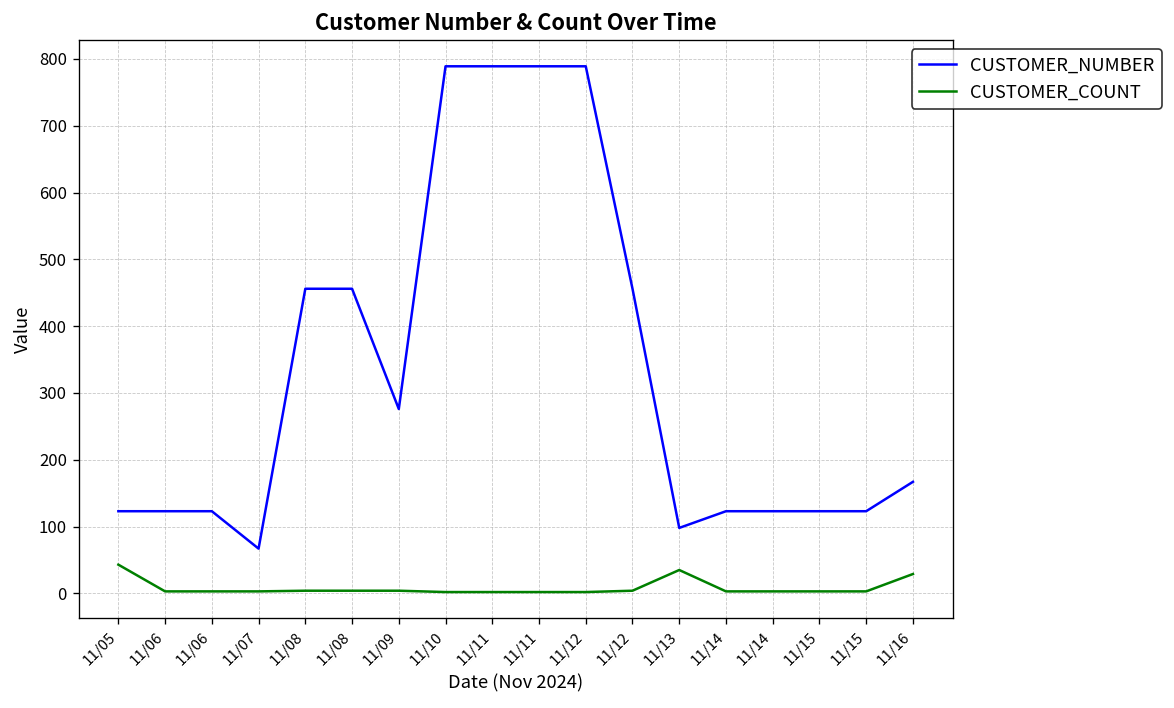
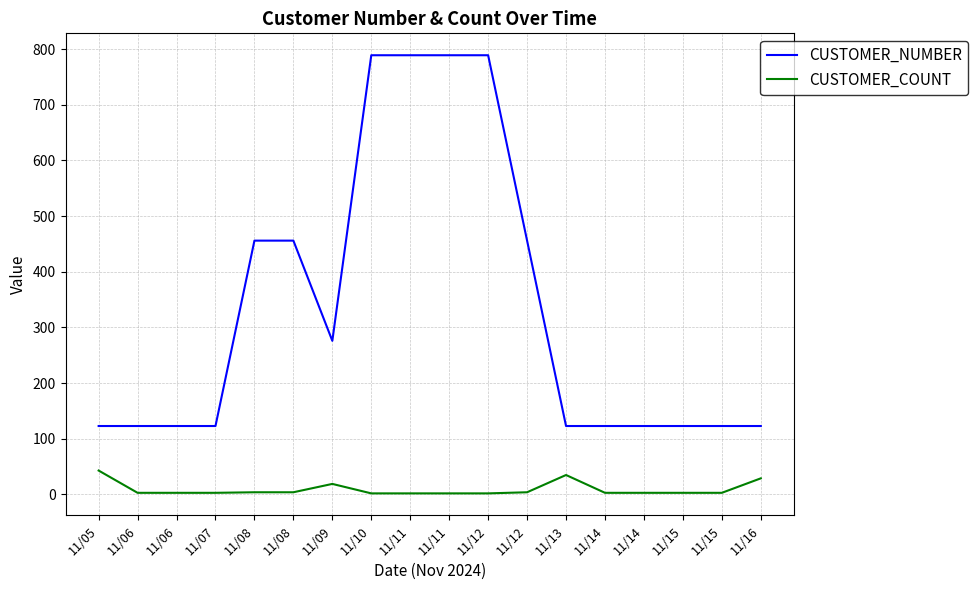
CUSTOMER_NUMBER, 11/07: 70 -> 120
CUSTOMER_COUNT, 11/09: 0 -> 20
CUSTOMER_NUMBER, 11/13: 100 -> 120
CUSTOMER_NUMBER, 11/16: 170 -> 120
